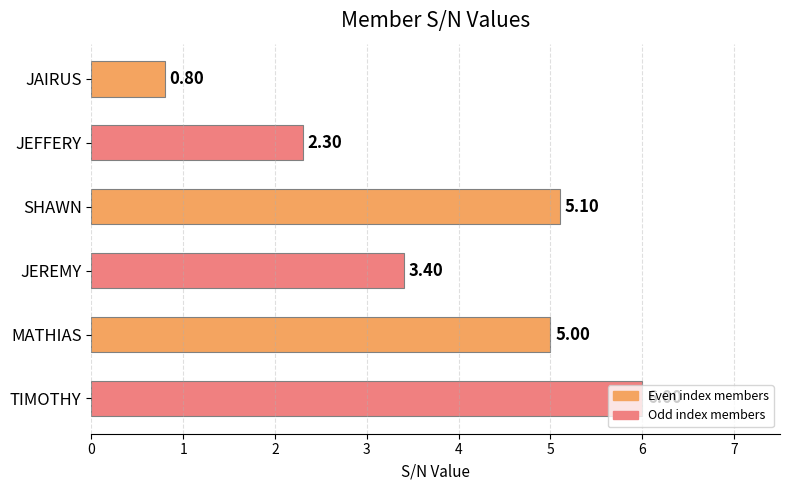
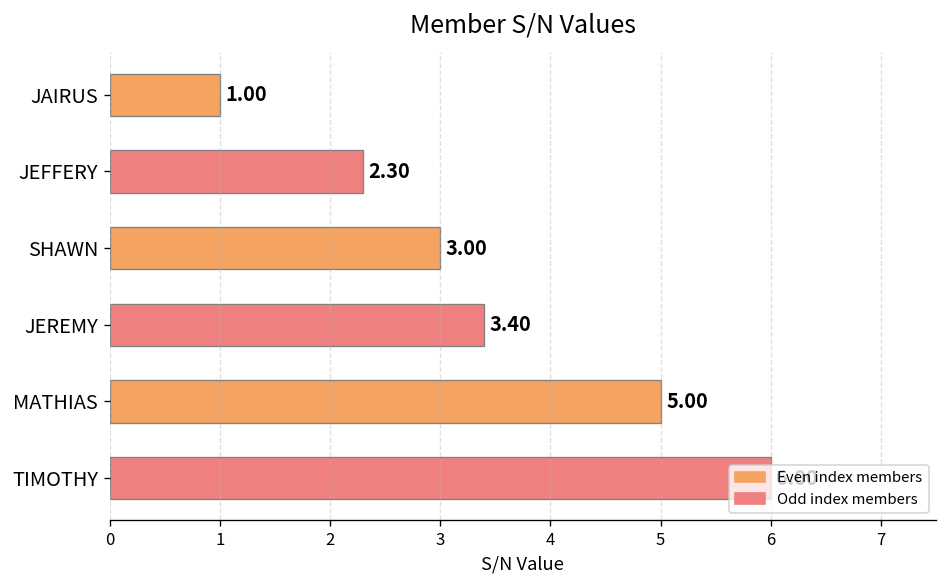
JAIRUS: 0.80 -> 1.00
SHAWN: 5.10 -> 3.00
